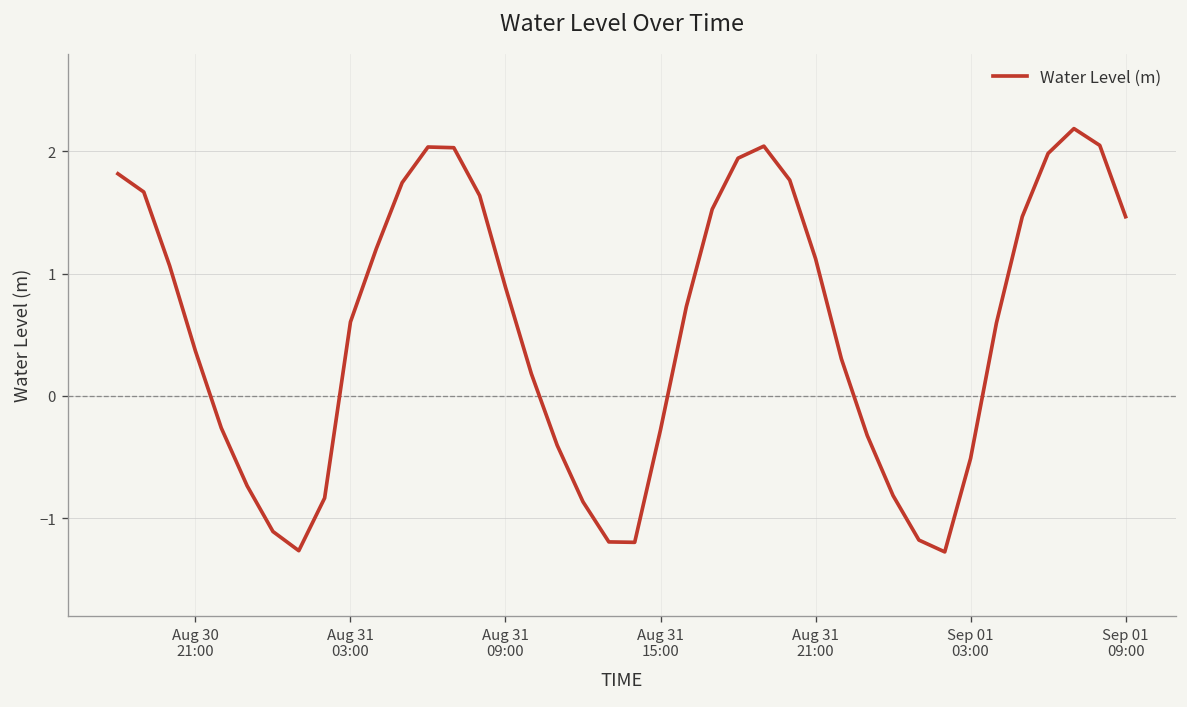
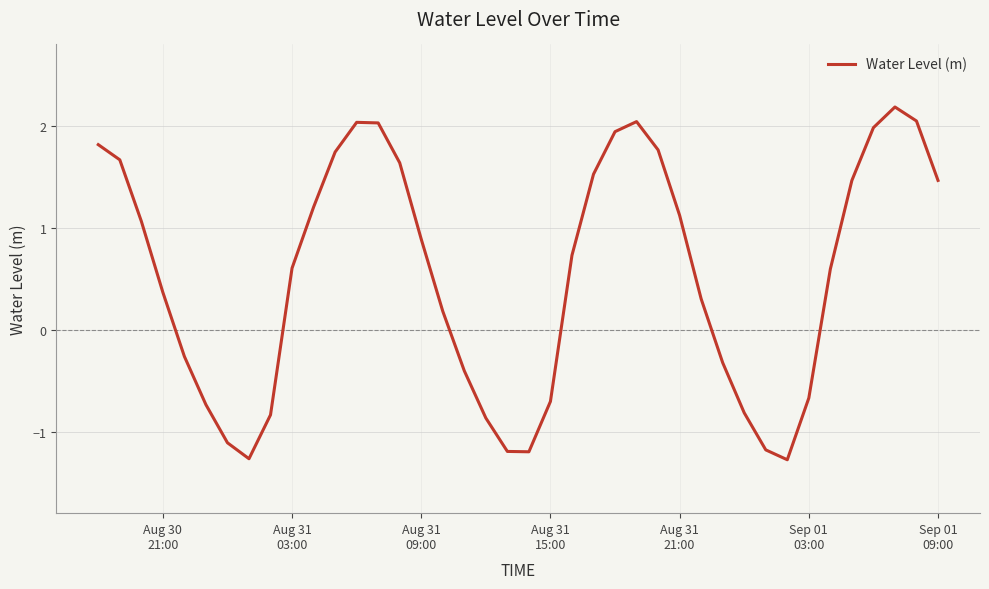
Aug 31 15:00: -0.28 -> -0.70
Sep 01 03:00: -0.51 -> -0.67
